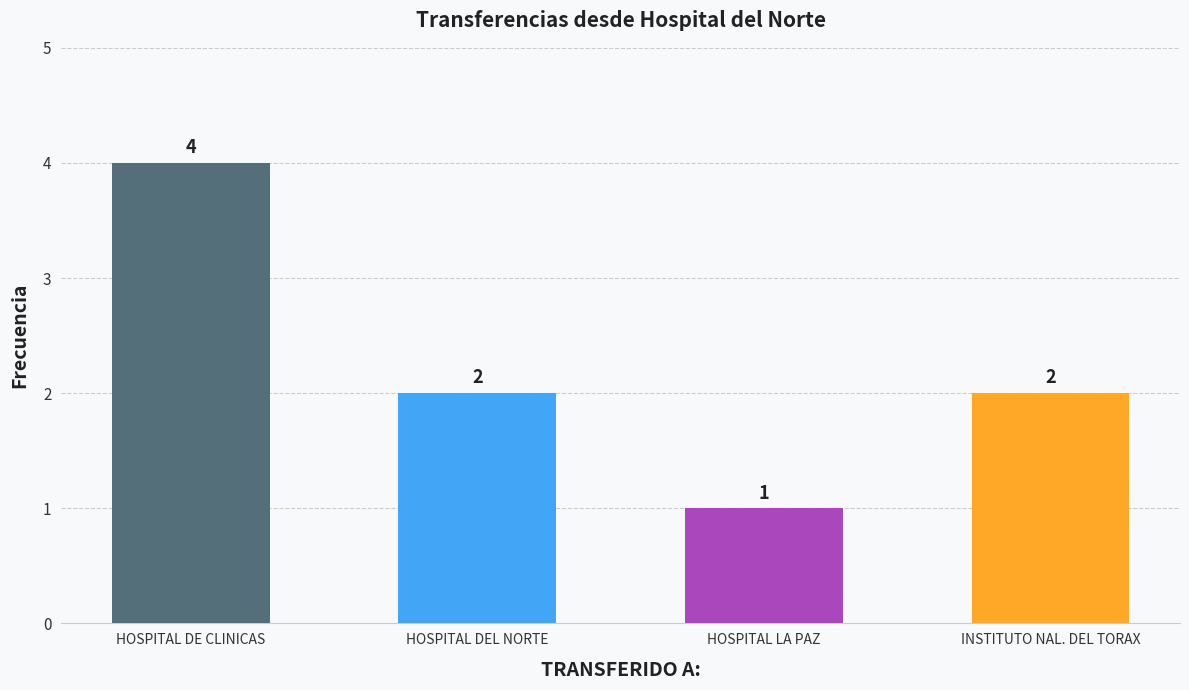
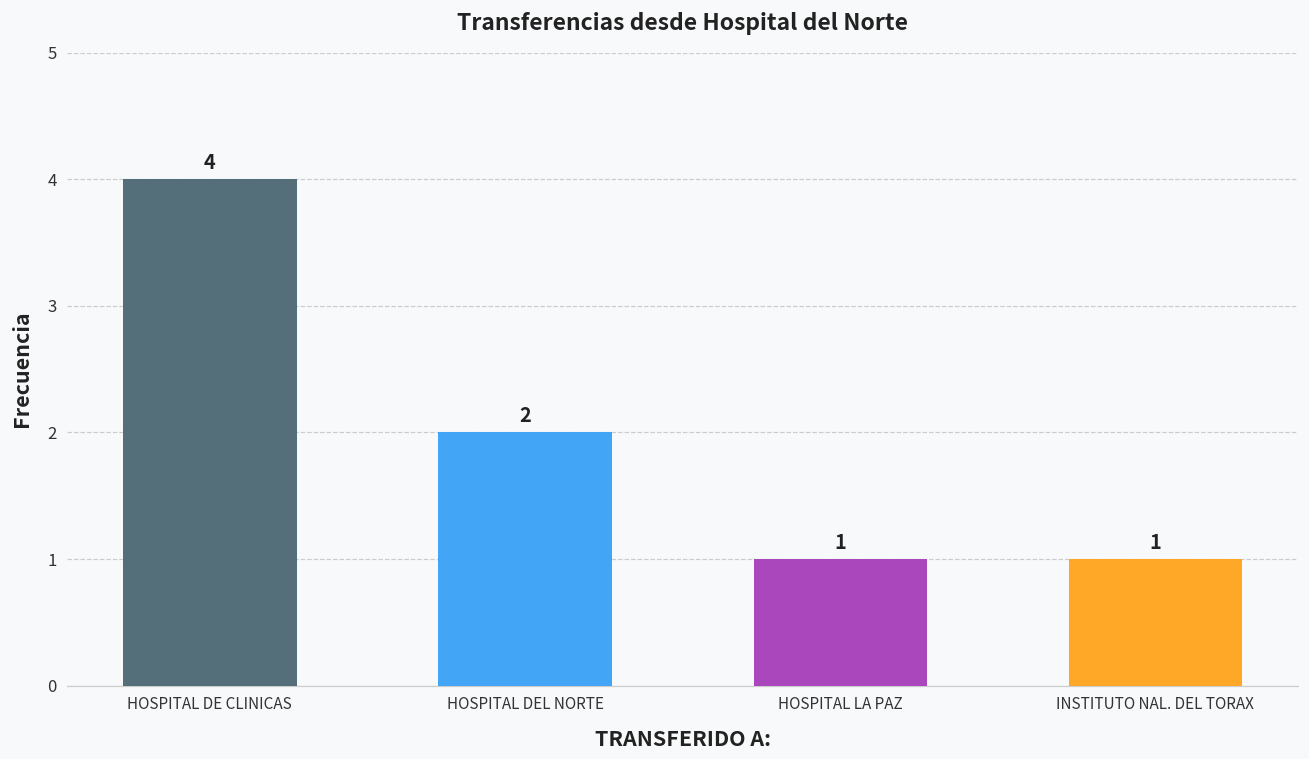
INSTITUTO NAL. DEL TORAX: 2 -> 1
